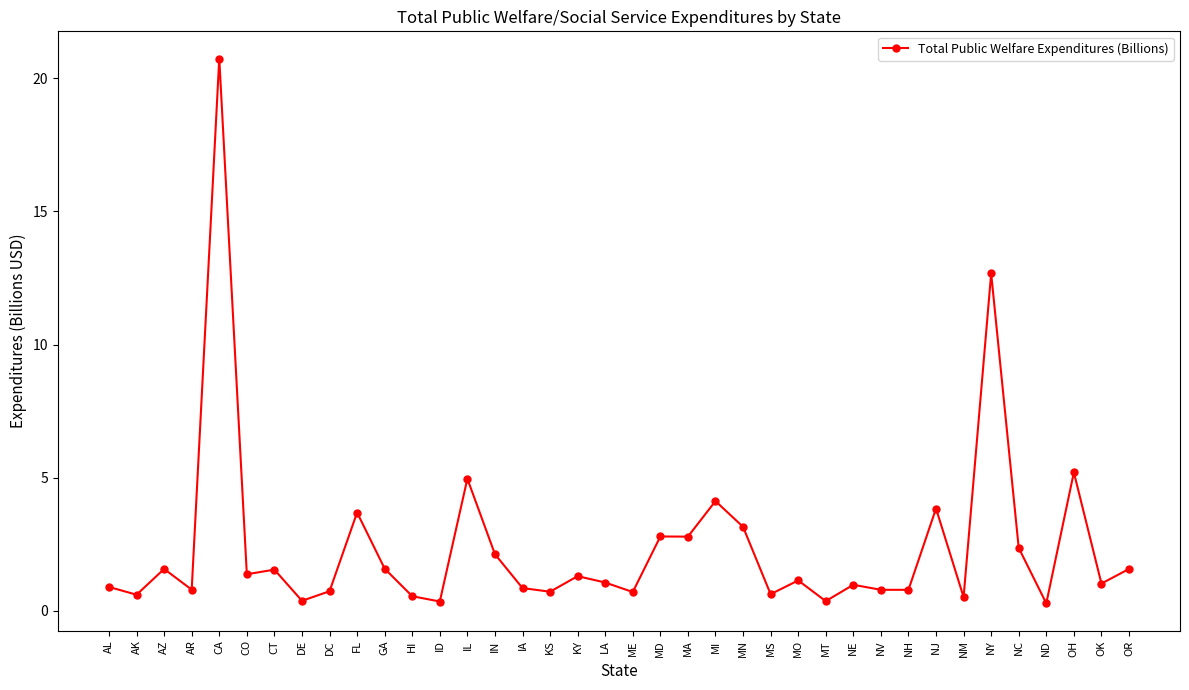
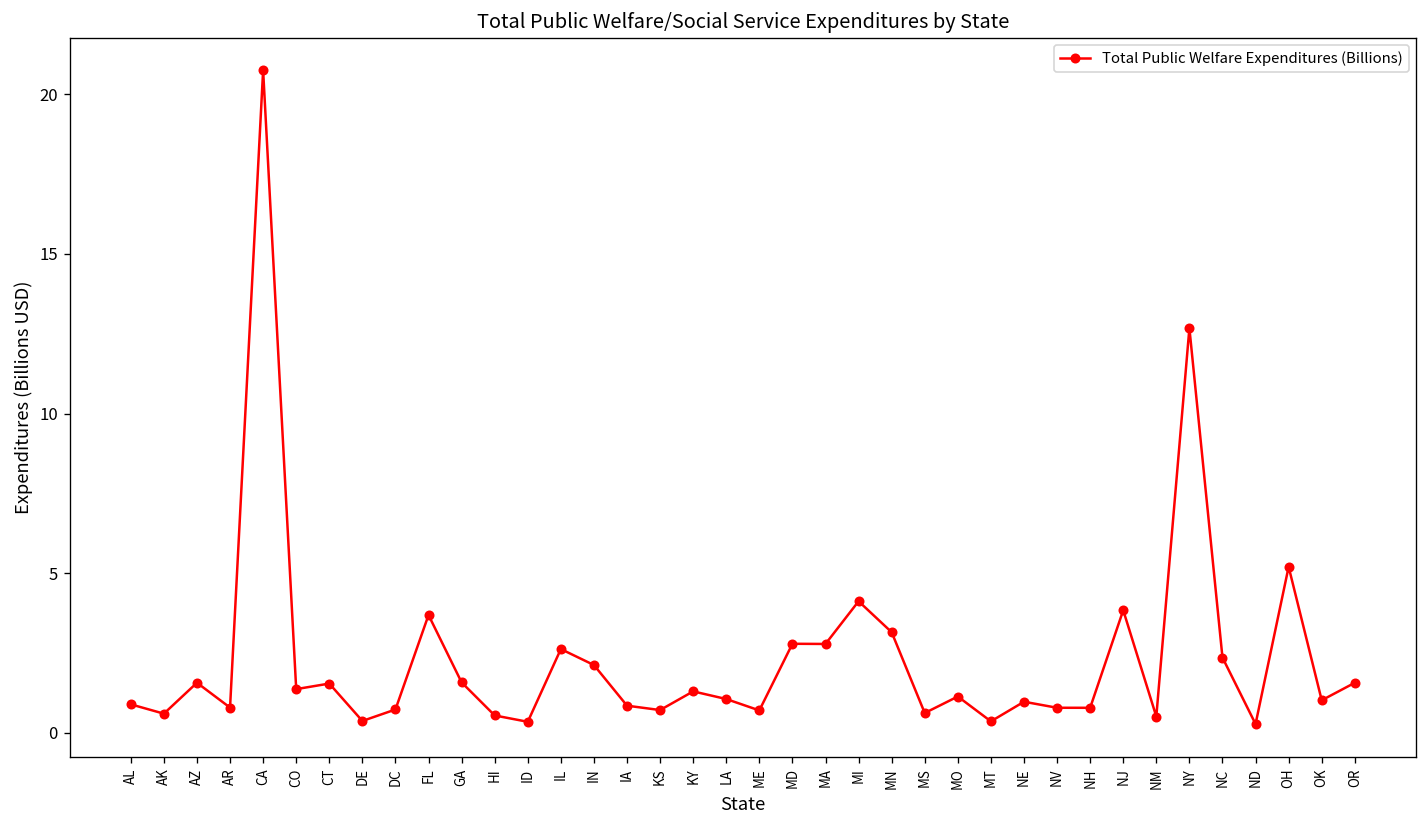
IL: 5.0 -> 2.6
